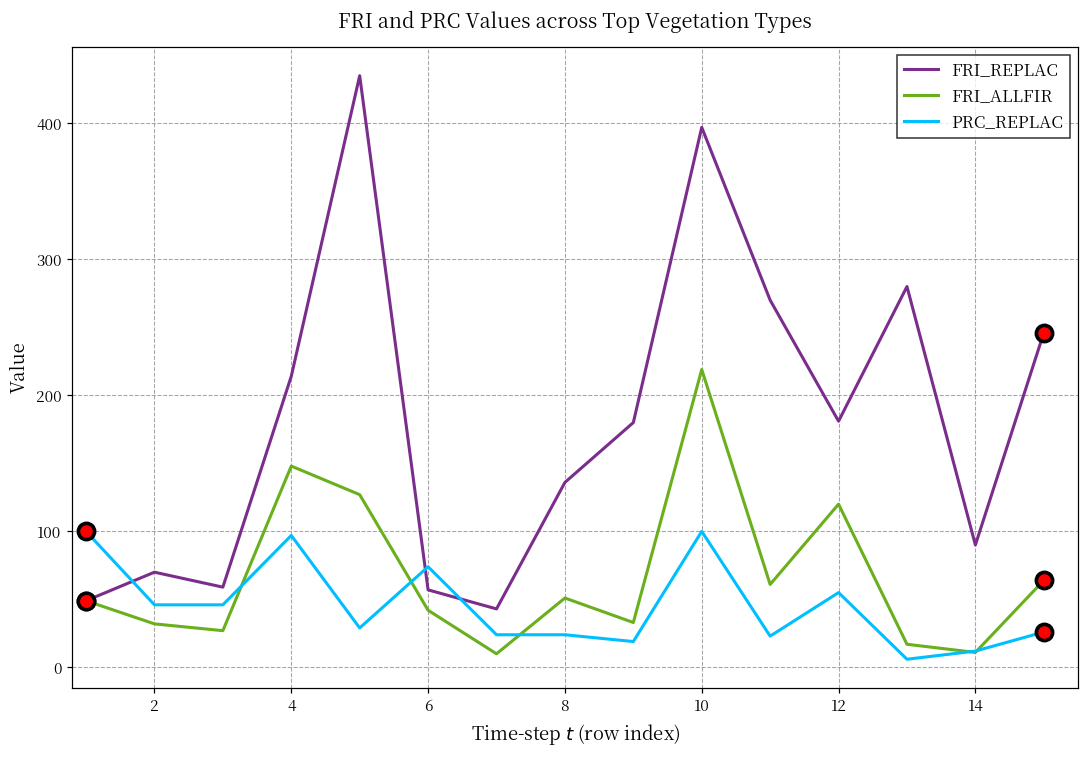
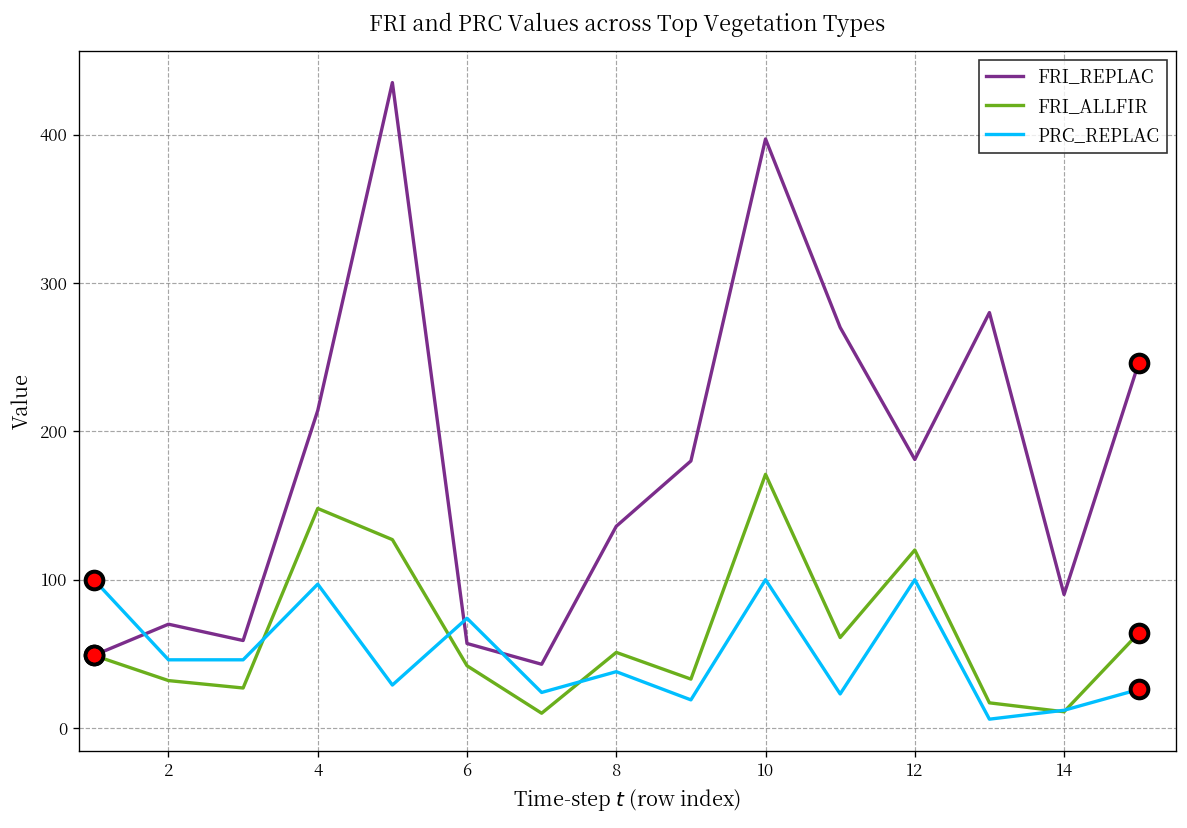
PRC_REPLAC, 8: 24 -> 38
FRI_ALLFIR, 10: 219 -> 171
PRC_REPLAC, 12: 55 -> 100
